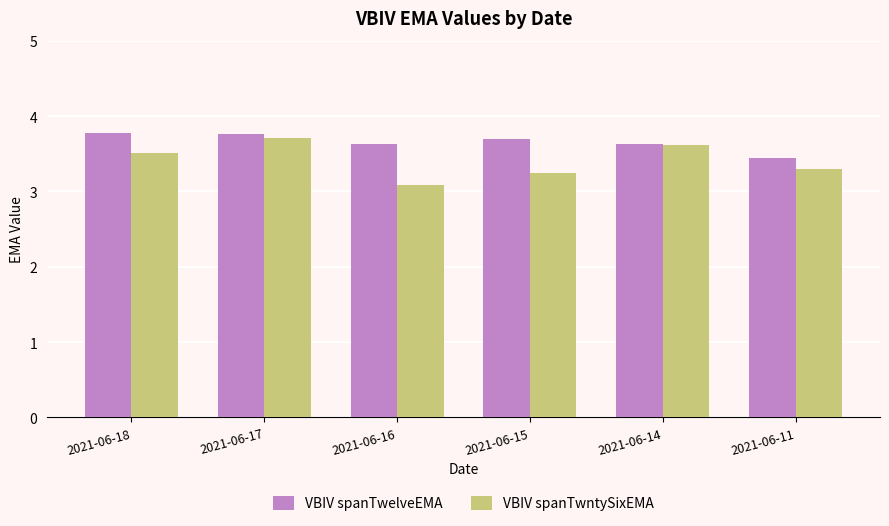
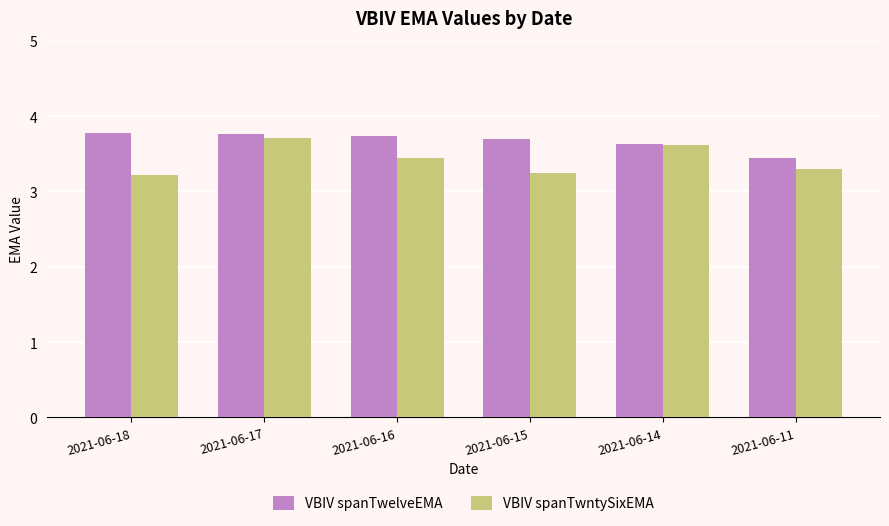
VBIV spanTwntySixEMA, 2021-06-18: 3.5 -> 3.2
VBIV spanTwelveEMA, 2021-06-16: 3.6 -> 3.7
VBIV spanTwntySixEMA, 2021-06-16: 3.1 -> 3.4
